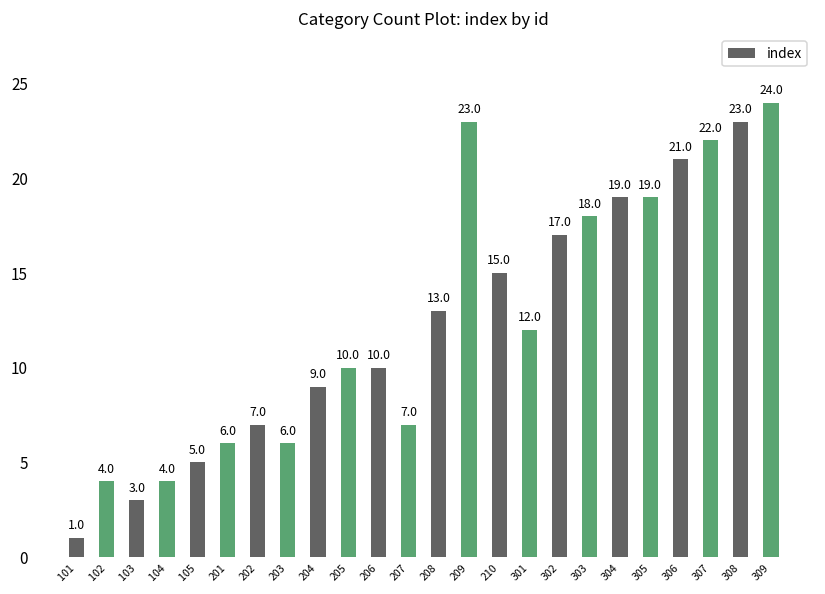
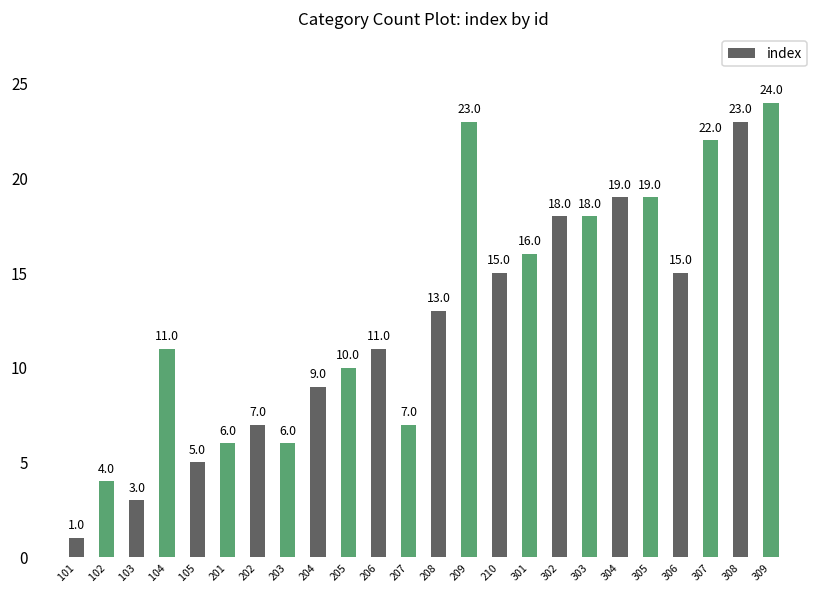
104: 4.0 -> 11.0
206: 10.0 -> 11.0
301: 12.0 -> 16.0
302: 17.0 -> 18.0
306: 21.0 -> 15.0
